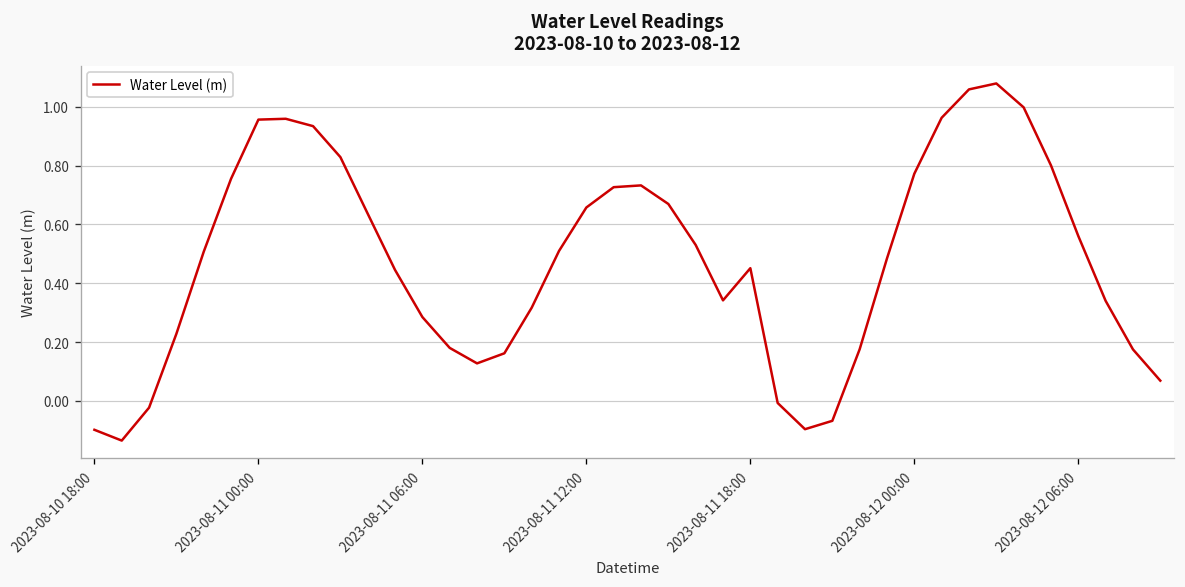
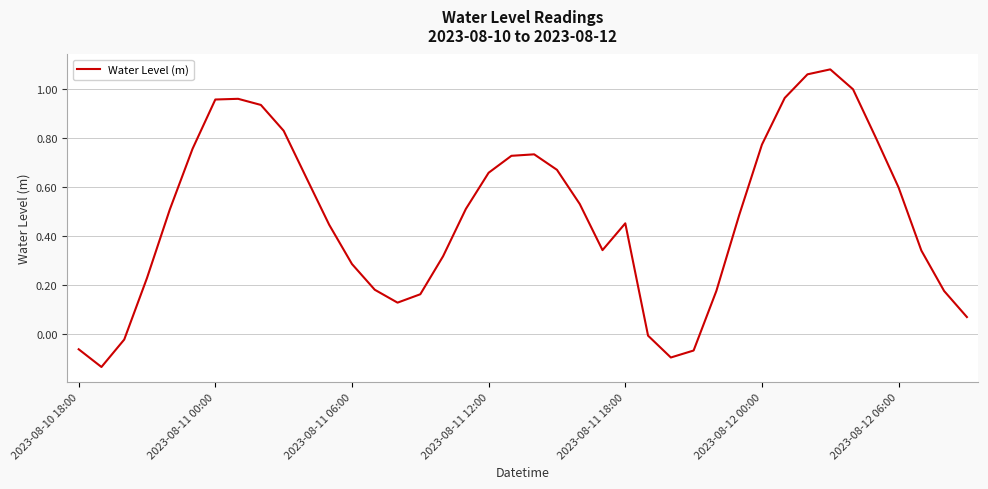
2023-08-10 18:00: -0.10 -> -0.06
2023-08-12 06:00: 0.56 -> 0.60
